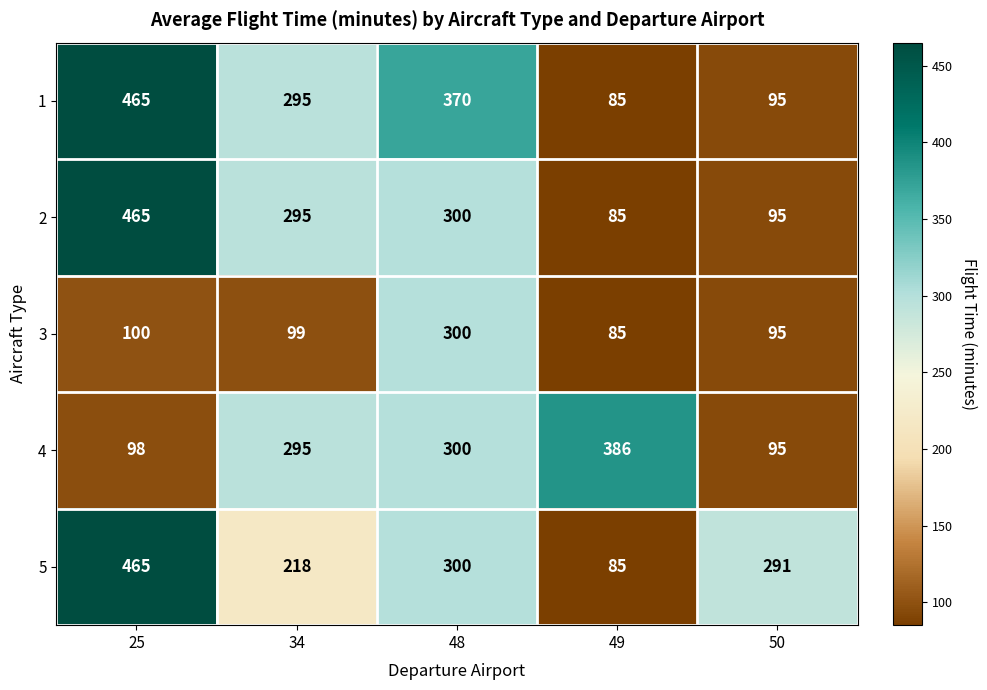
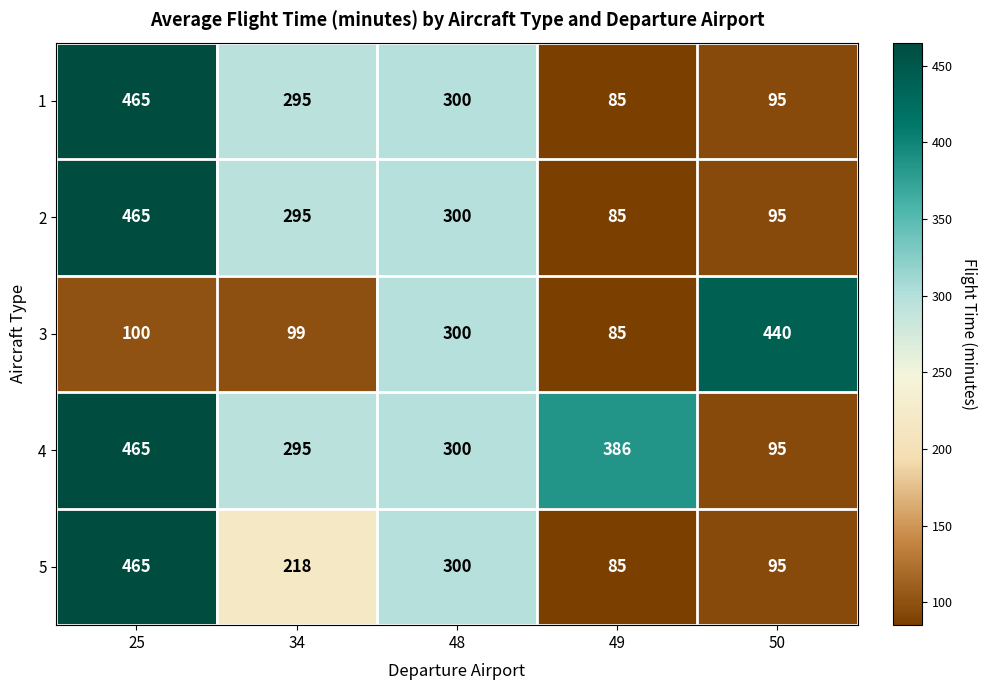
1, 48: 370 -> 300
3, 50: 95 -> 440
4, 25: 98 -> 465
5, 50: 291 -> 95
